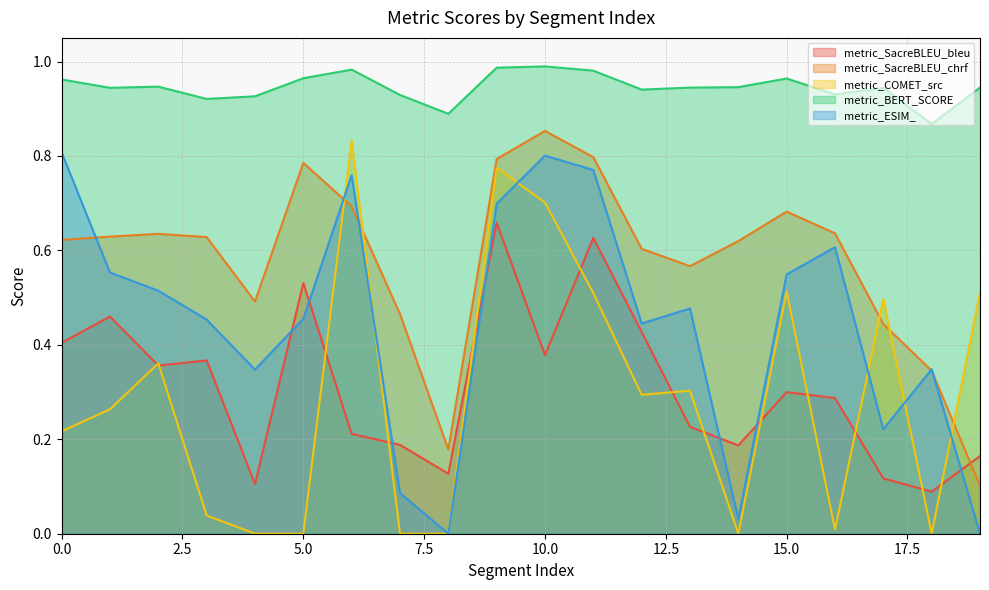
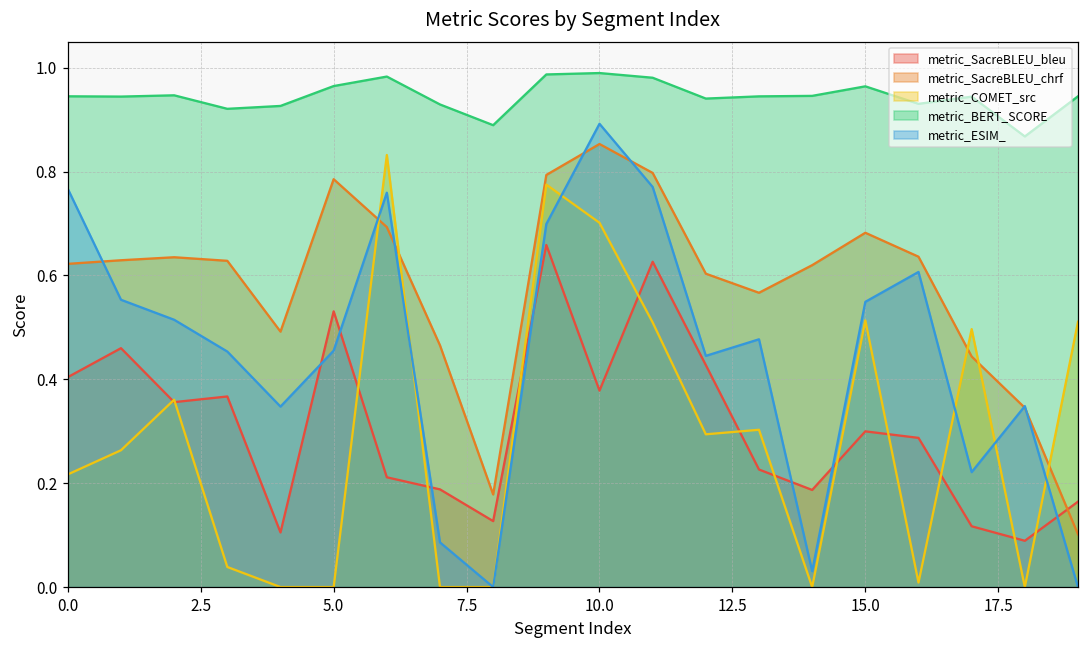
metric_BERT_SCORE, 0.0: 0.96 -> 0.94
metric_ESIM_, 0.0: 0.81 -> 0.77
metric_ESIM_, 10.0: 0.80 -> 0.89
